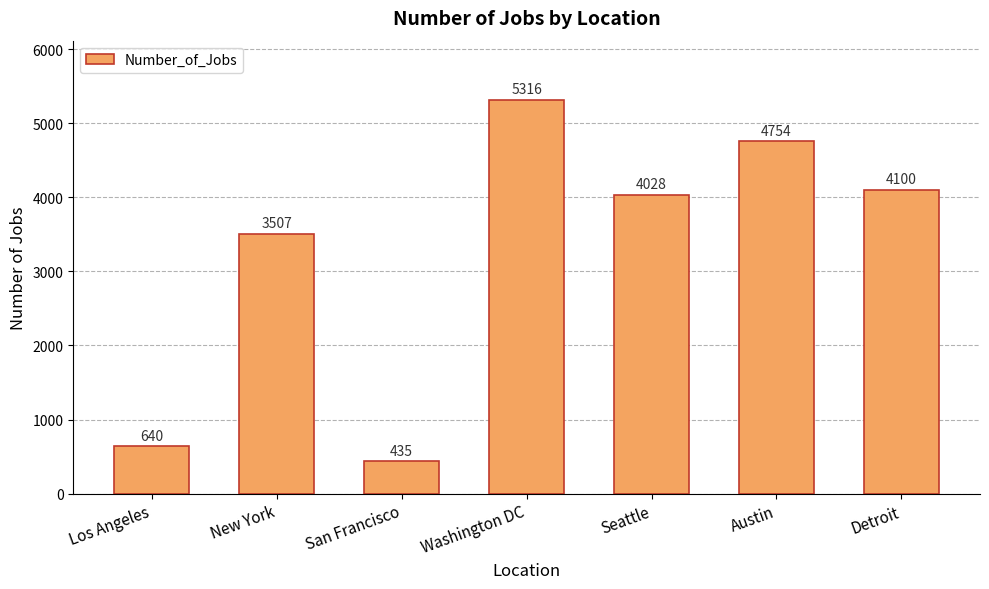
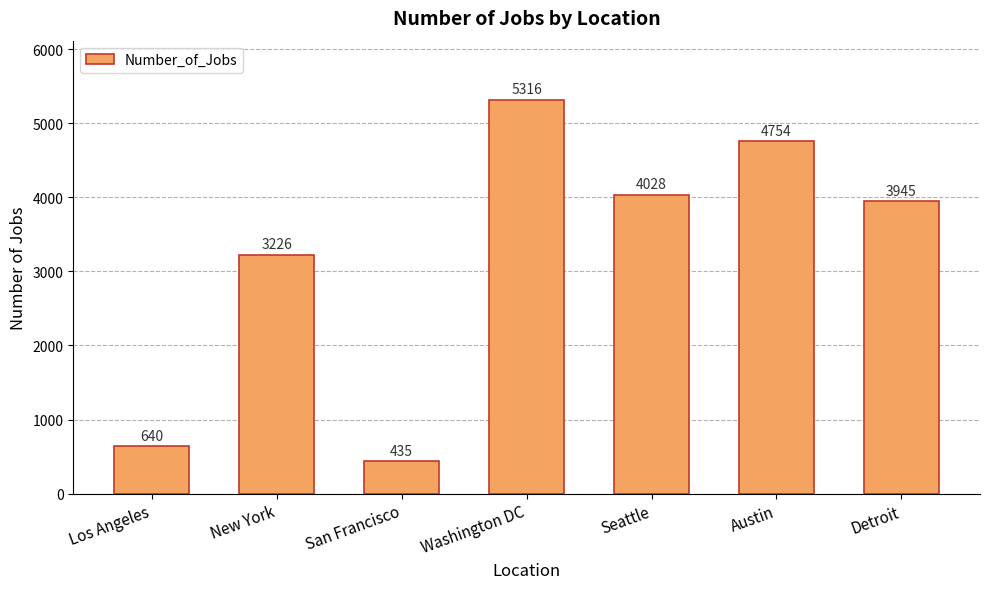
New York: 3507 -> 3226
Detroit: 4100 -> 3945
